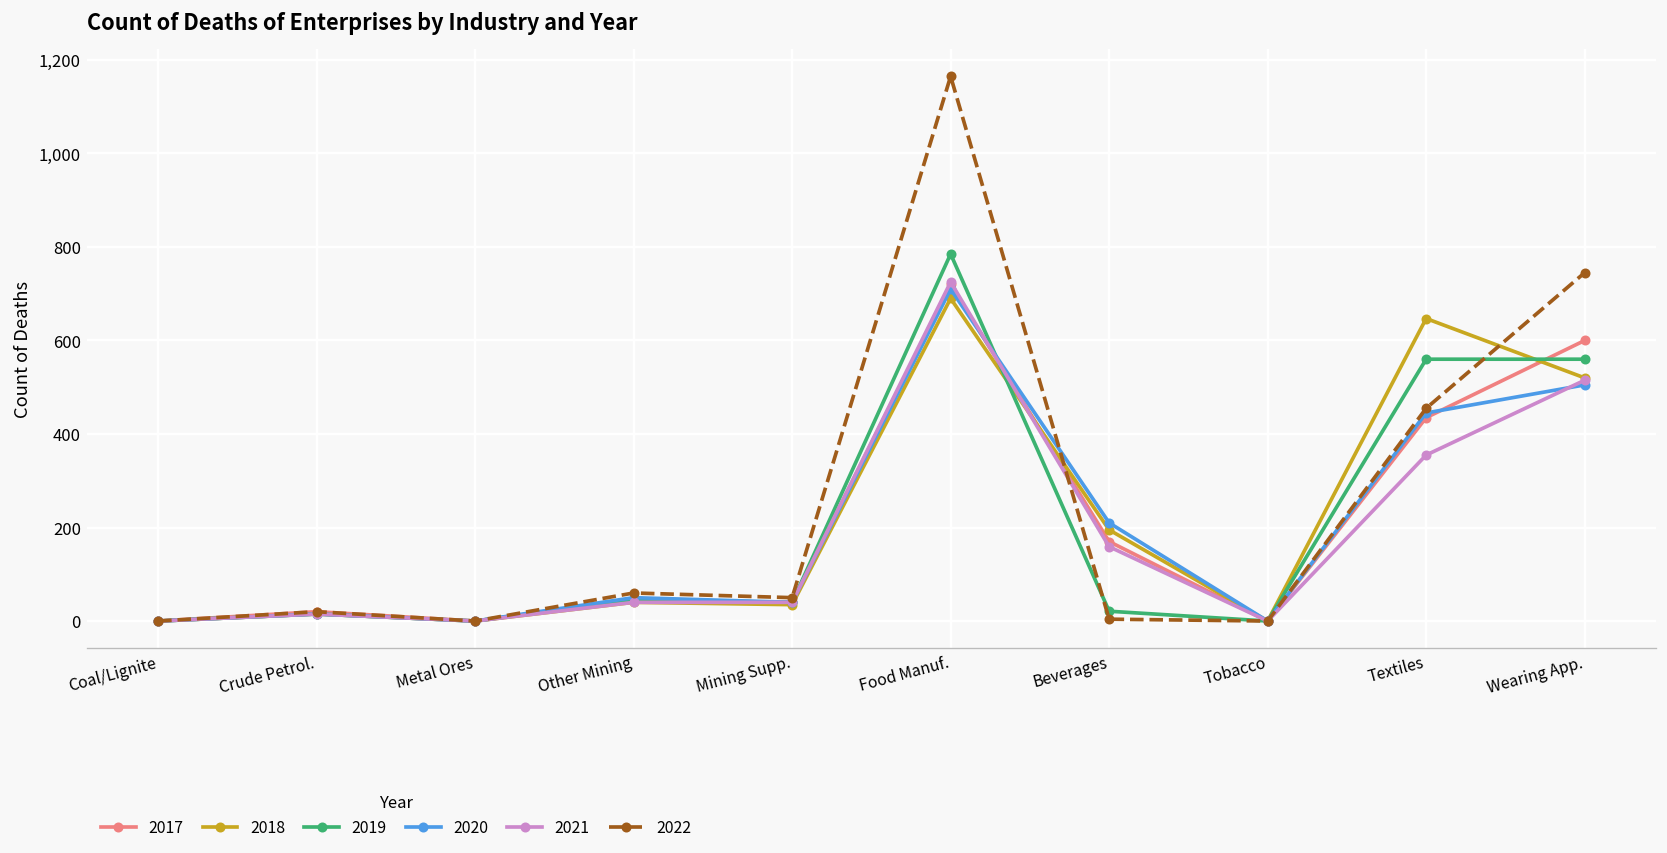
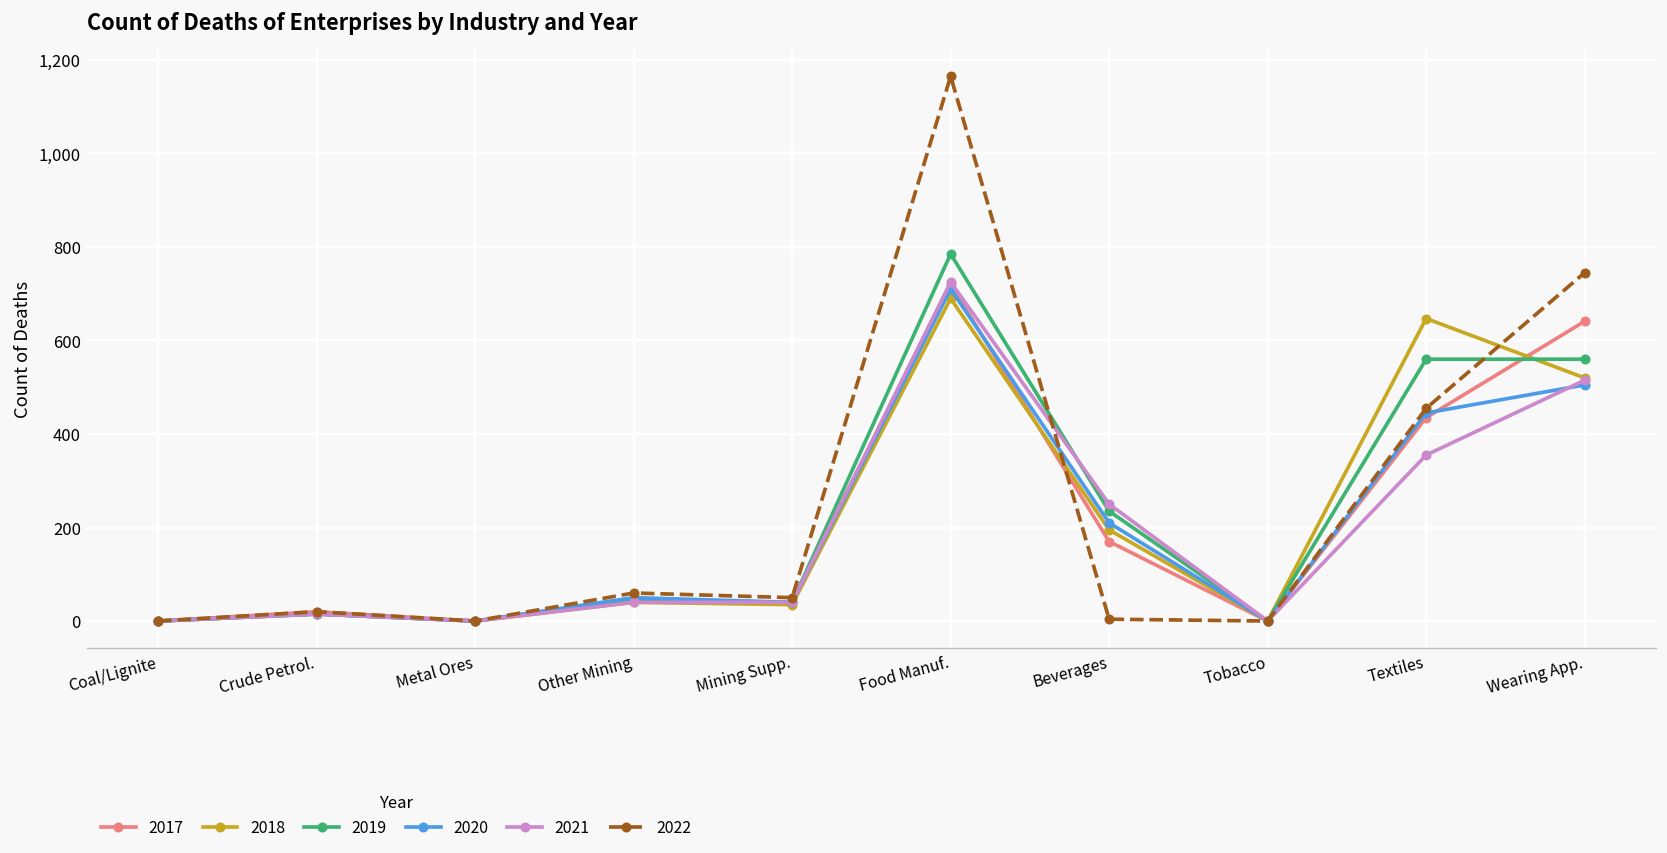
2019, Beverages: 20 -> 240
2021, Beverages: 160 -> 250
2017, Wearing App.: 600 -> 640
